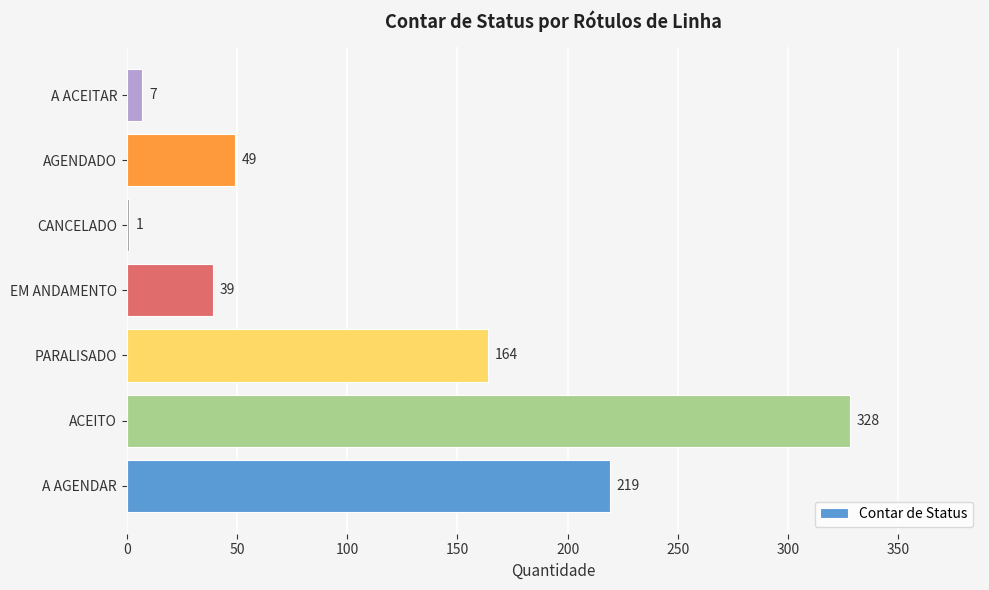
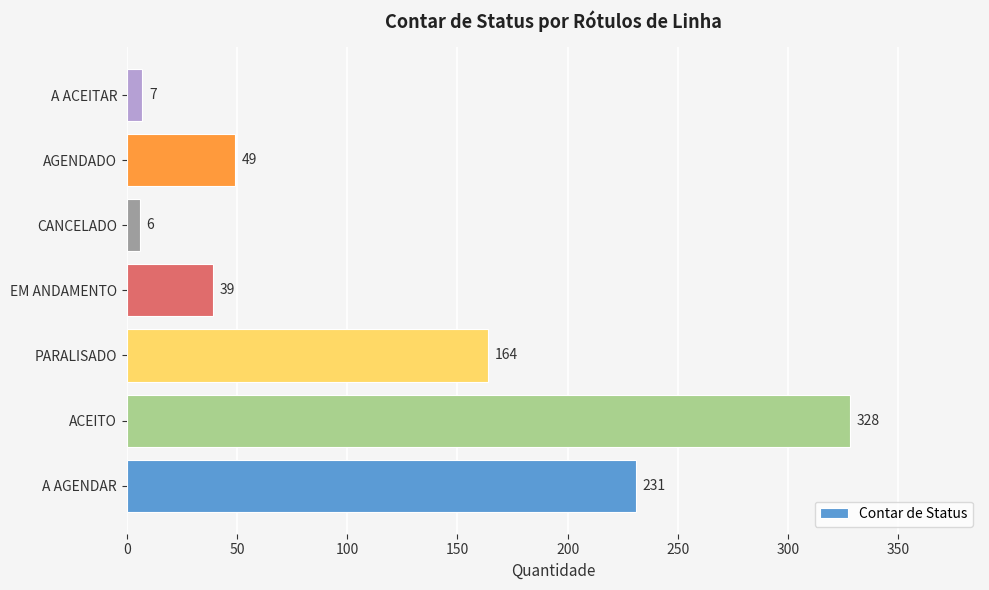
CANCELADO: 1 -> 6
A AGENDAR: 219 -> 231
